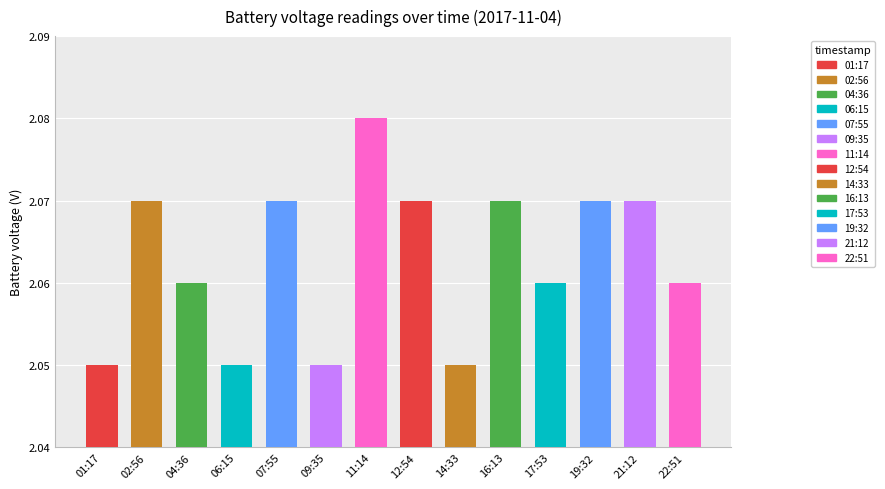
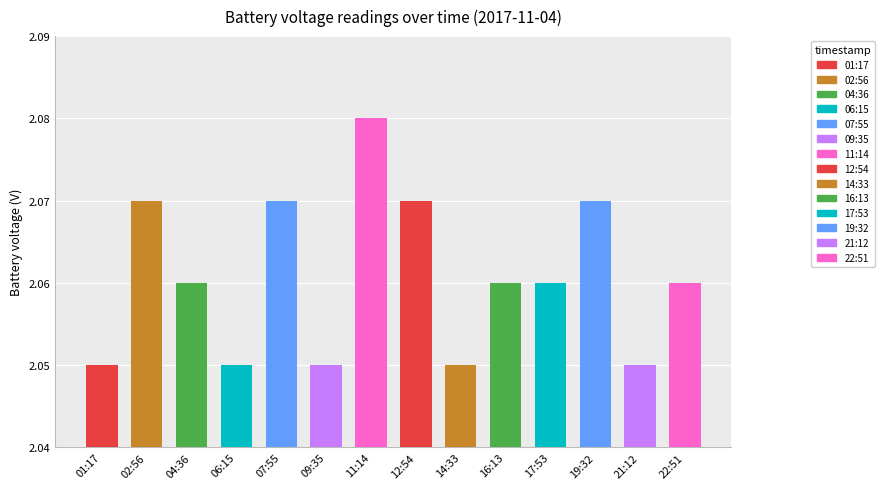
16:13: 2.07 -> 2.06
21:12: 2.07 -> 2.05
